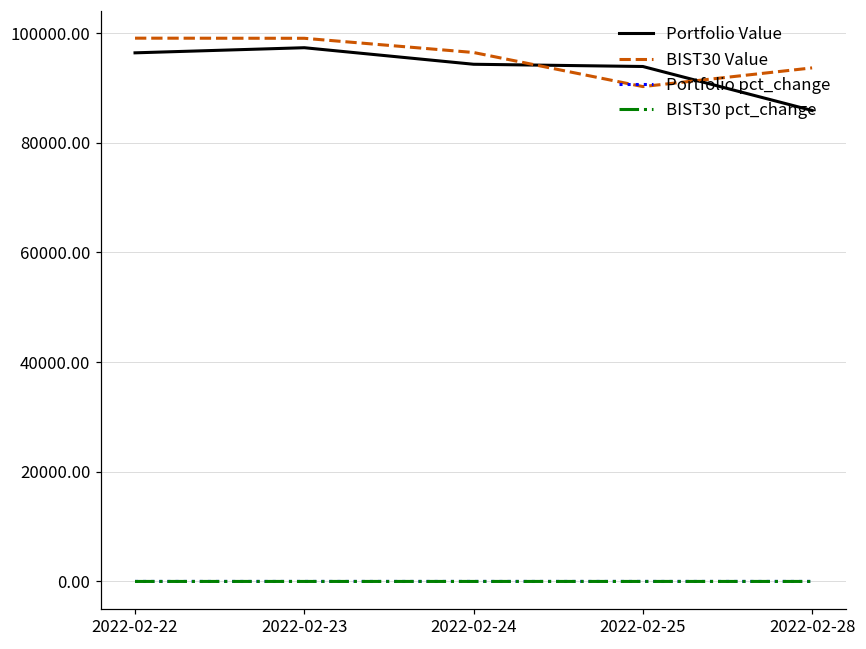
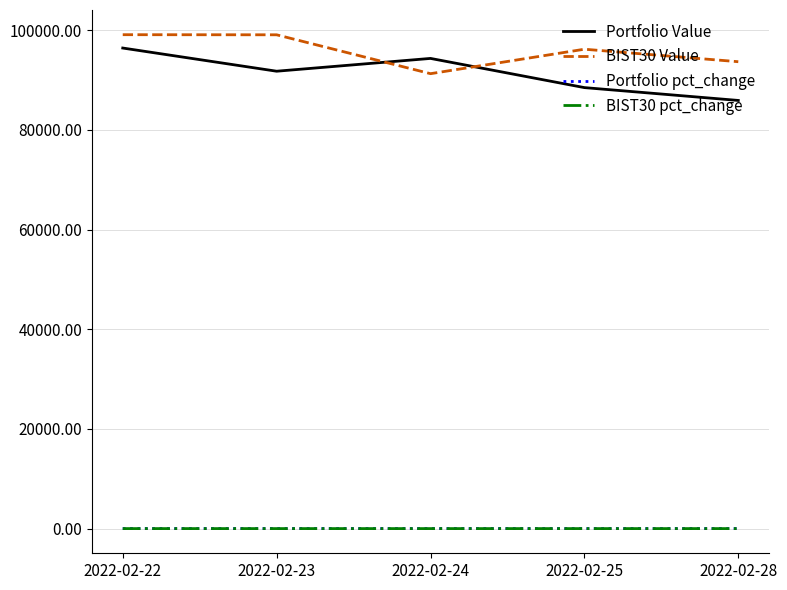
Portfolio Value, 2022-02-23: 97000 -> 92000
BIST30 Value, 2022-02-24: 96000 -> 91000
Portfolio Value, 2022-02-25: 94000 -> 88000
BIST30 Value, 2022-02-25: 90000 -> 96000
